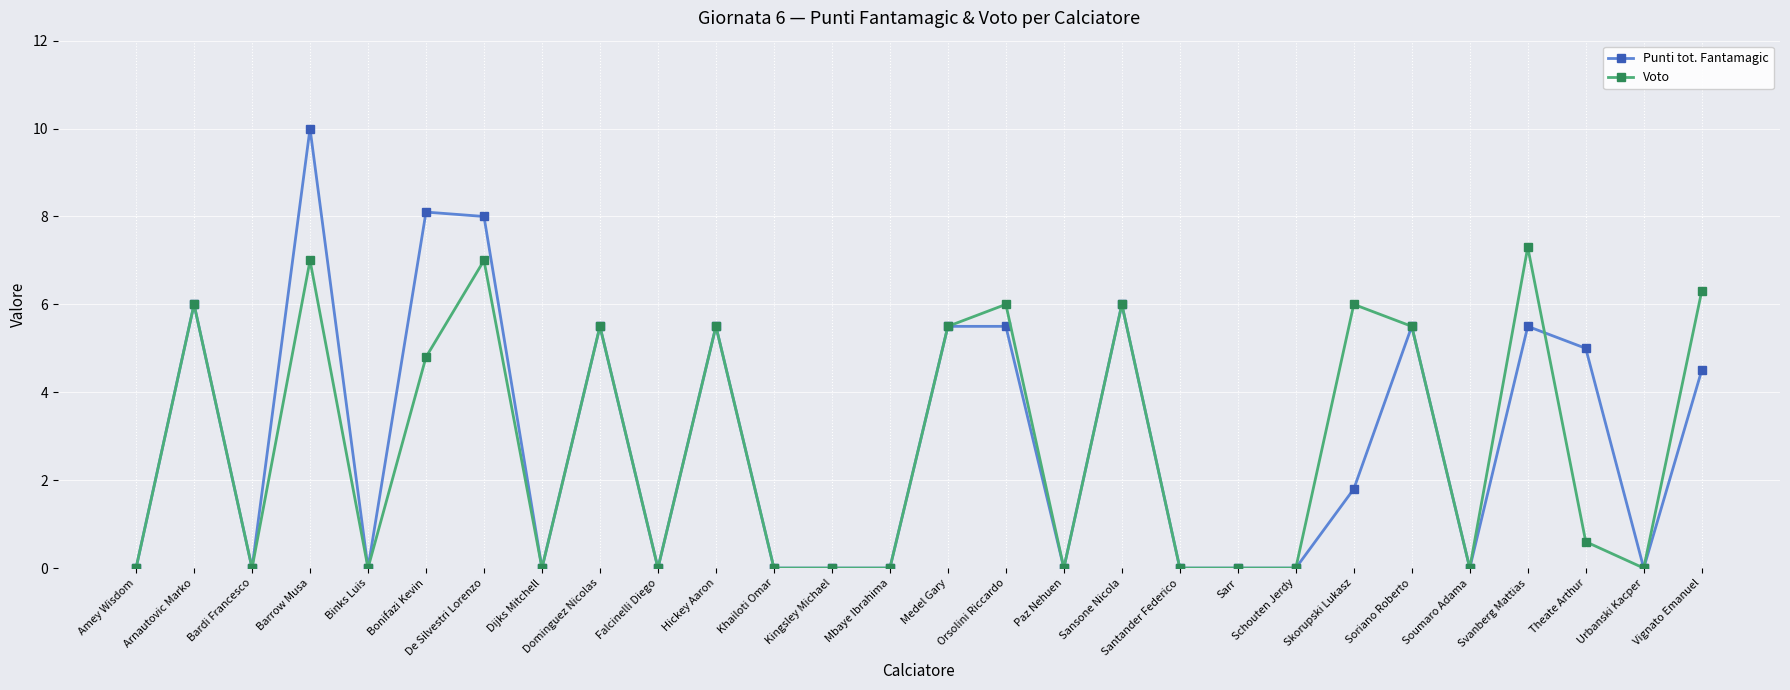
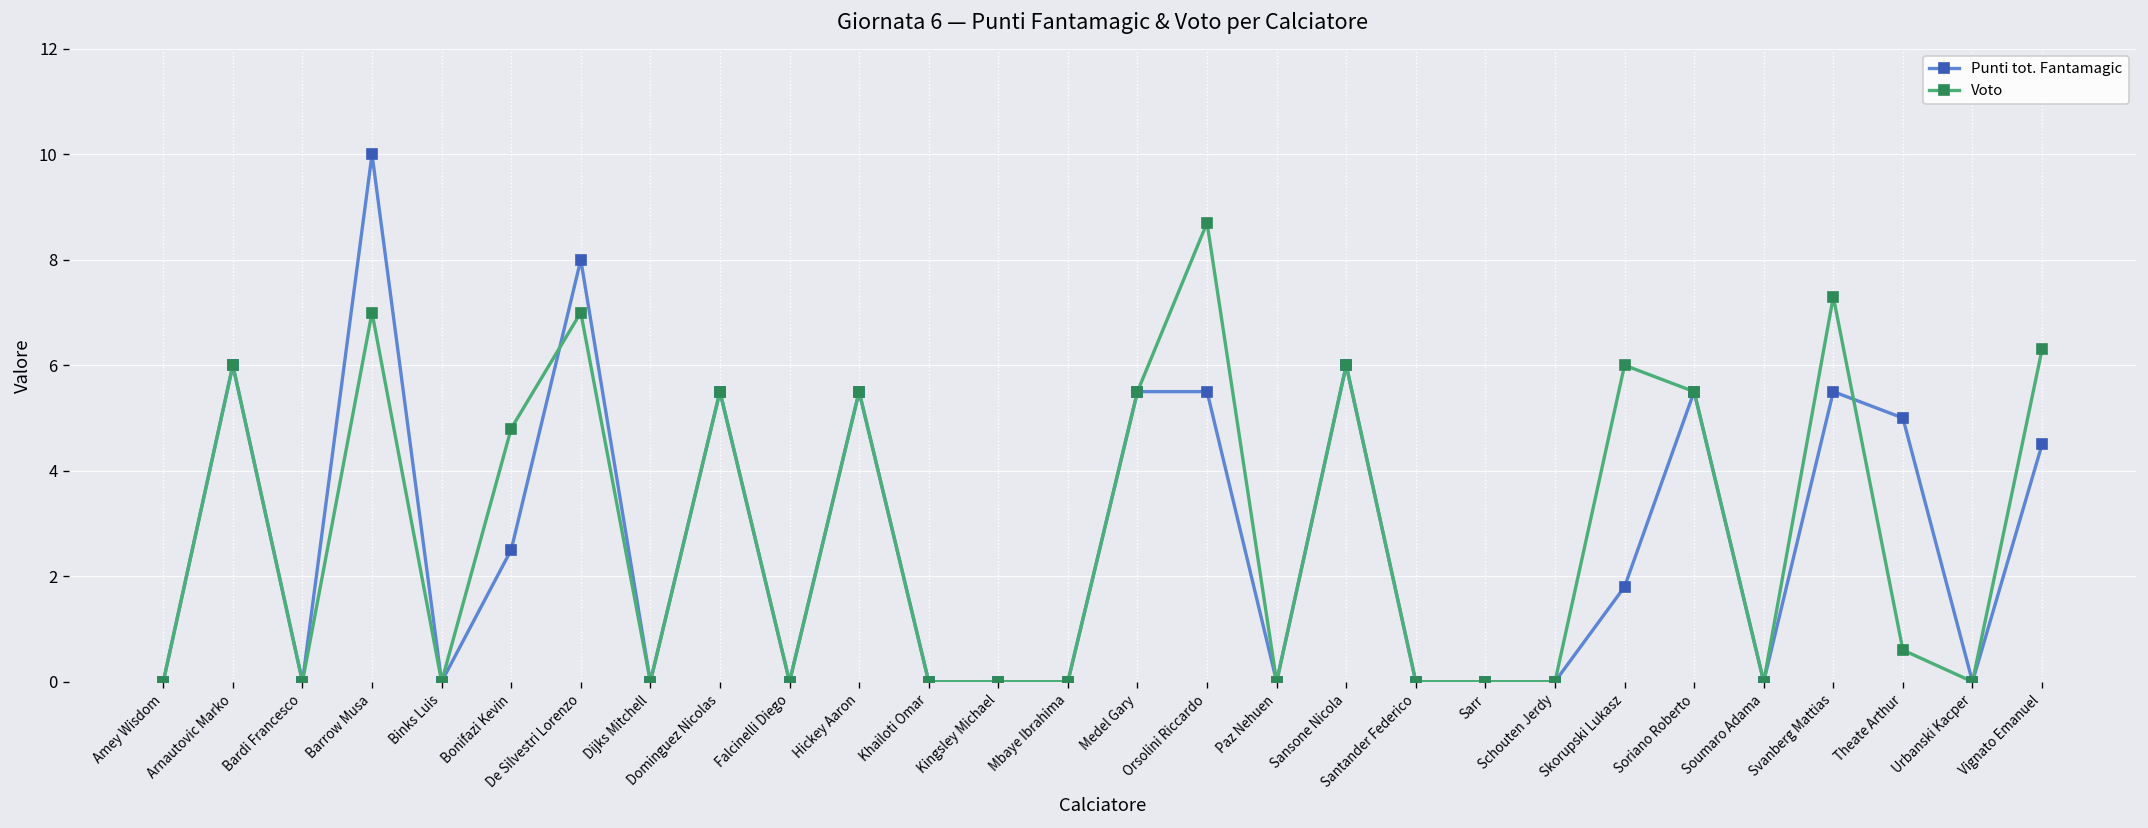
Punti tot. Fantamagic, Bonifazi Kevin: 8.1 -> 2.5
Voto, Orsolini Riccardo: 6.0 -> 8.7
